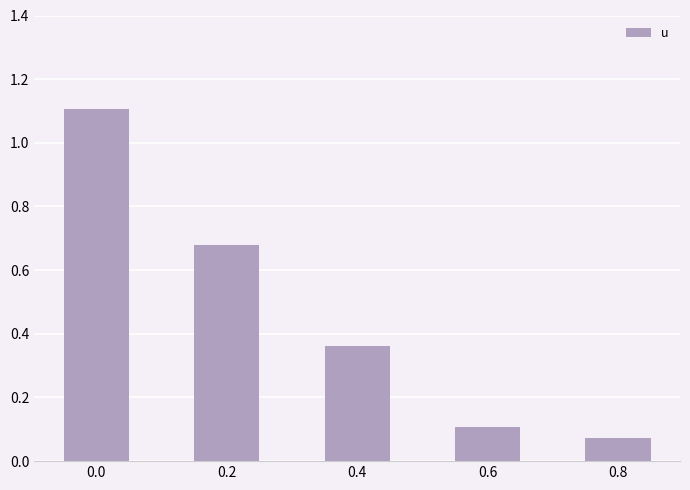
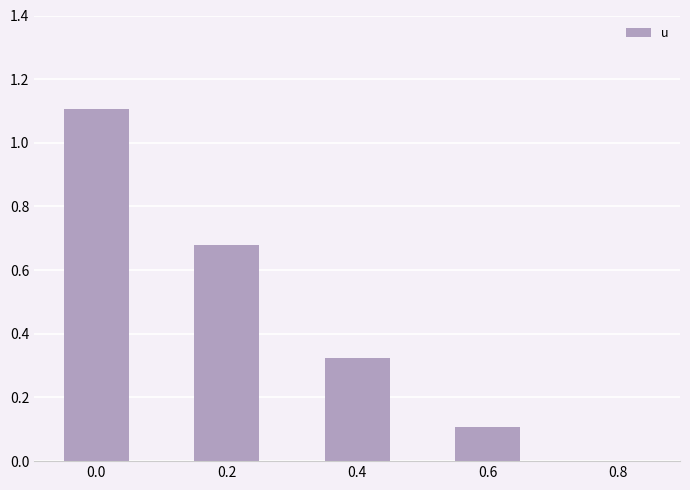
0.4: 0.36 -> 0.33
0.8: 0.07 -> 0.00
